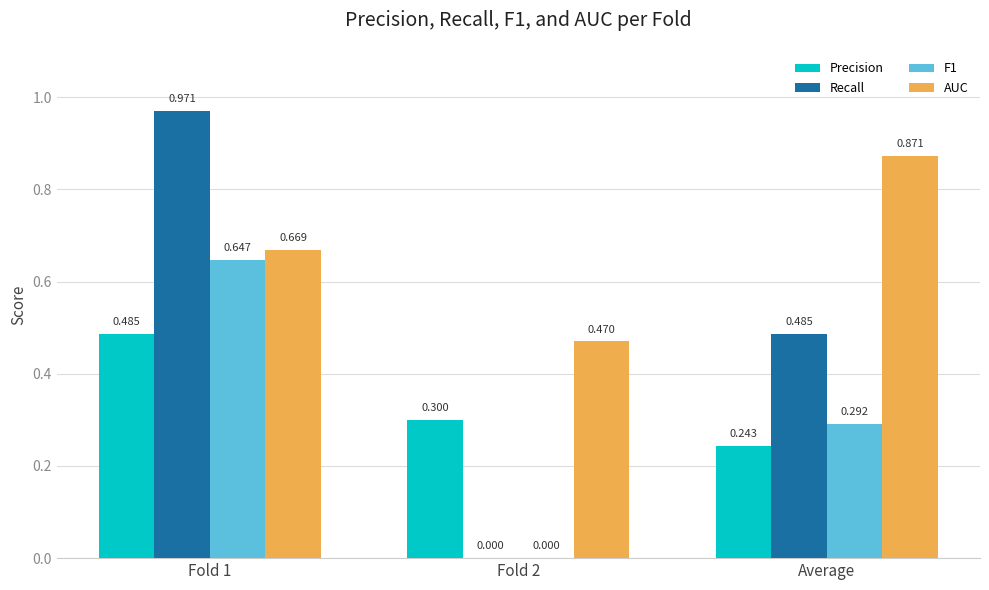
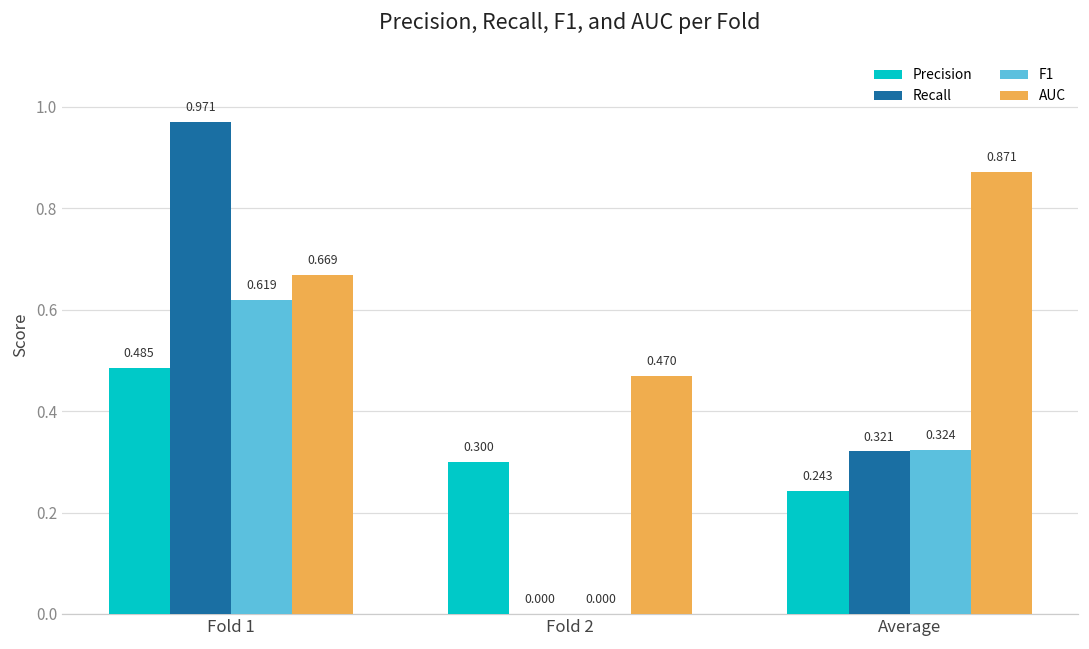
F1, Fold 1: 0.647 -> 0.619
Recall, Average: 0.485 -> 0.321
F1, Average: 0.292 -> 0.324
